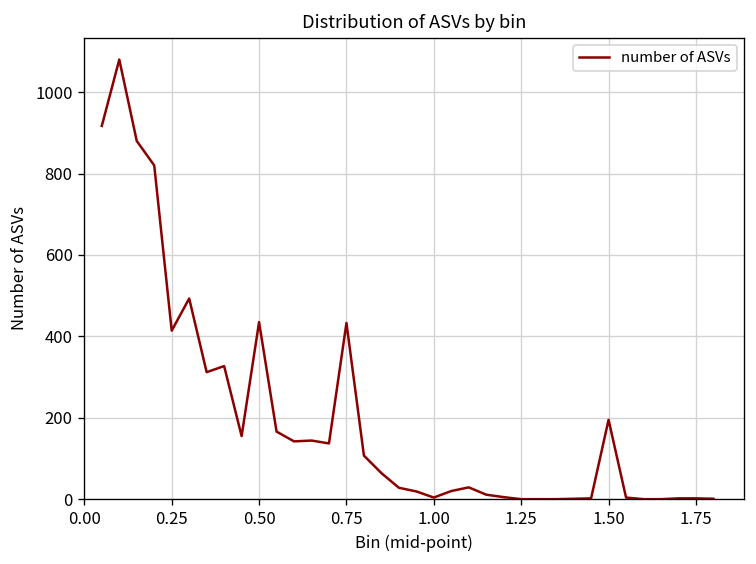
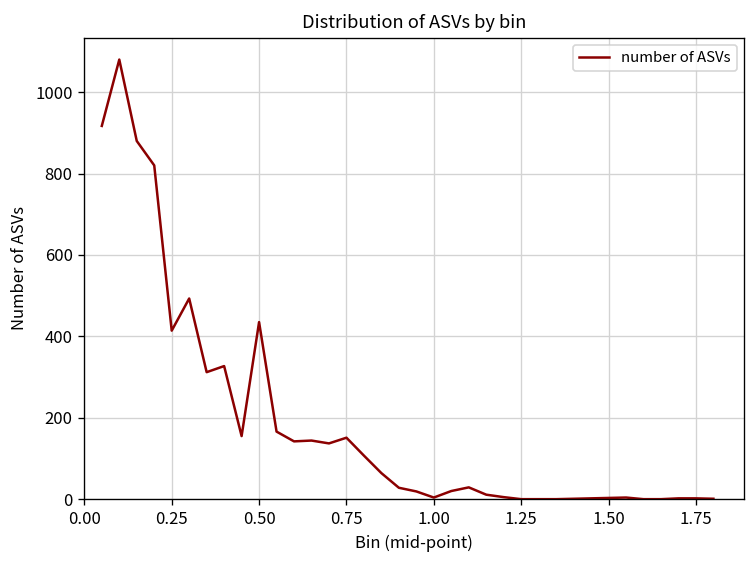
0.75: 430 -> 150
1.50: 200 -> 0
